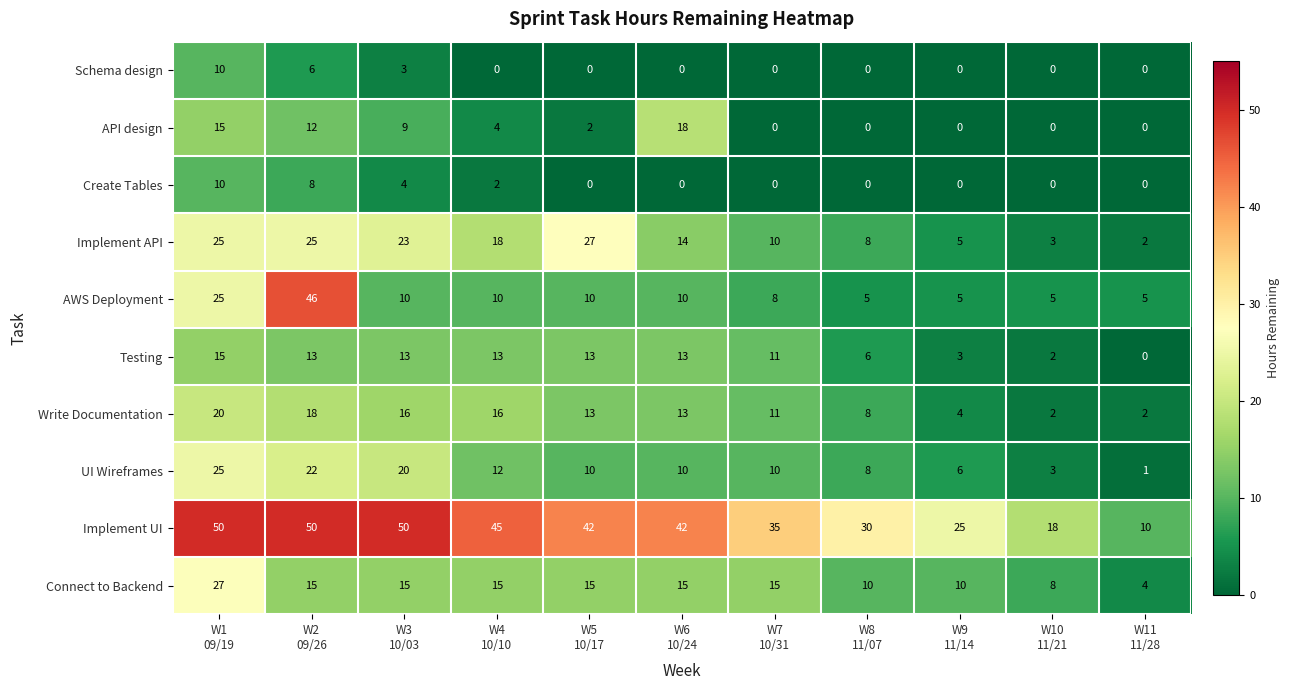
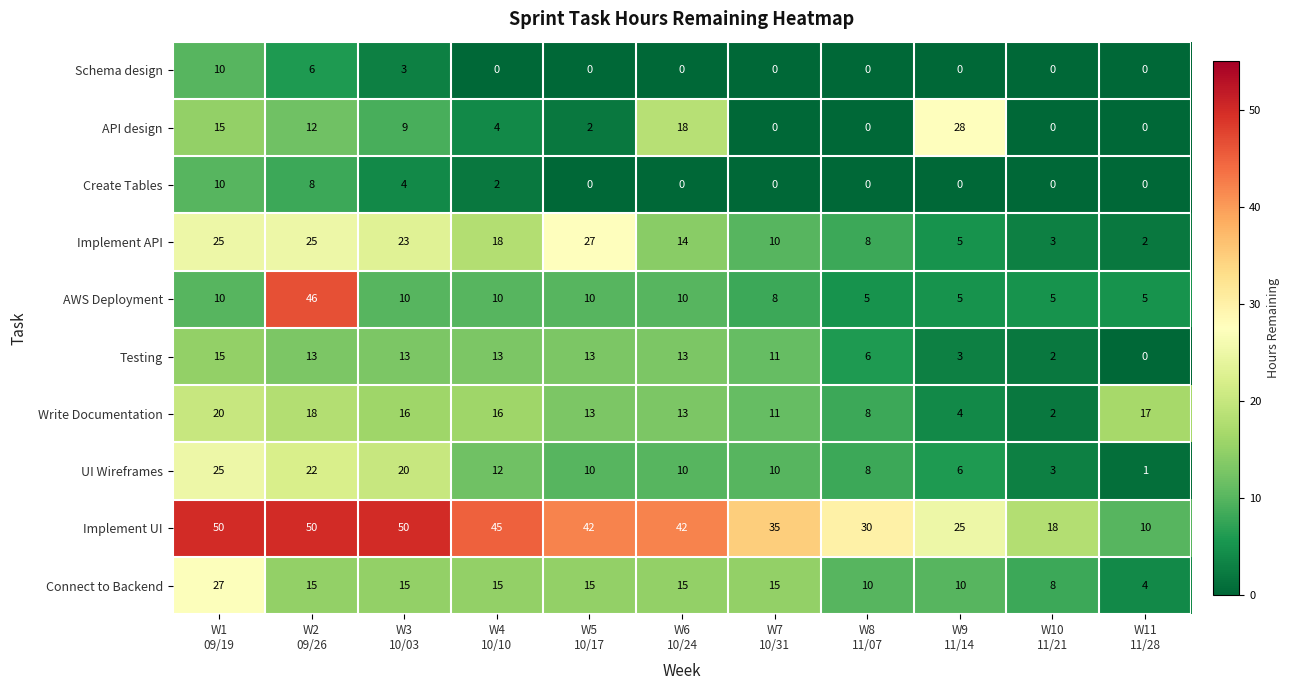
API design, W9 11/14: 0 -> 28
AWS Deployment, W1 09/19: 25 -> 10
Write Documentation, W11 11/28: 2 -> 17
